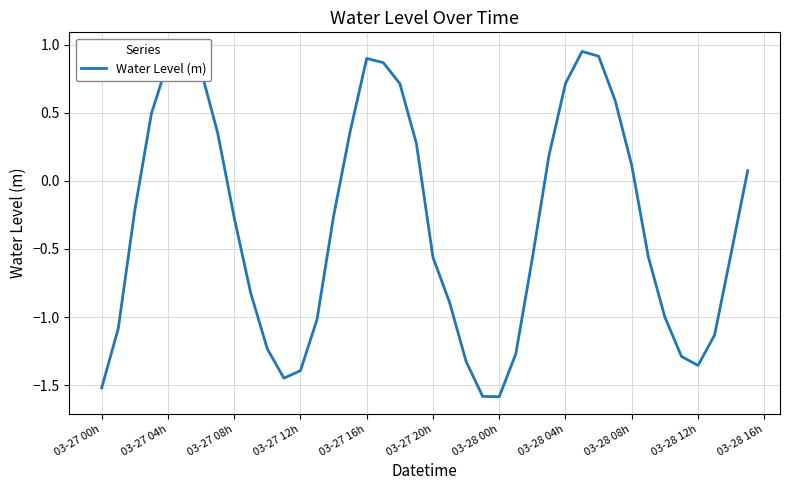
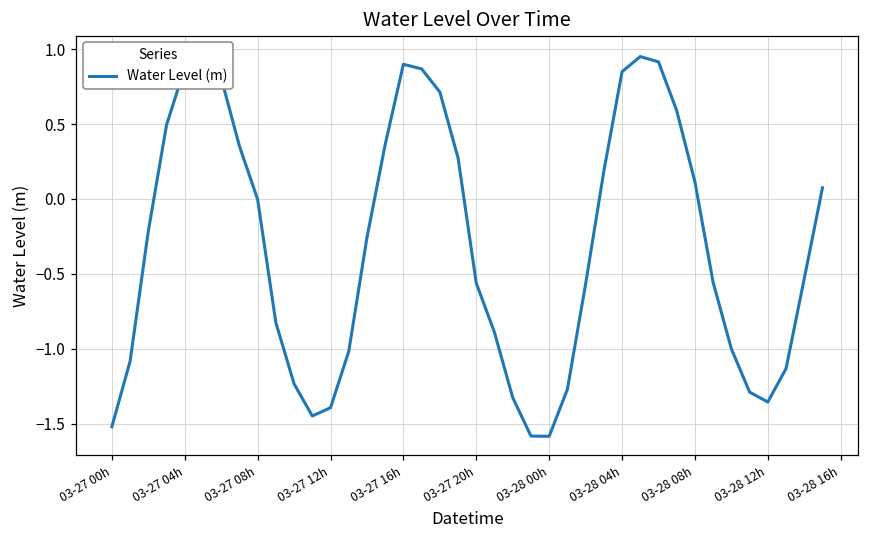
03-27 08h: -0.27 -> 0.00
03-28 04h: 0.72 -> 0.85
